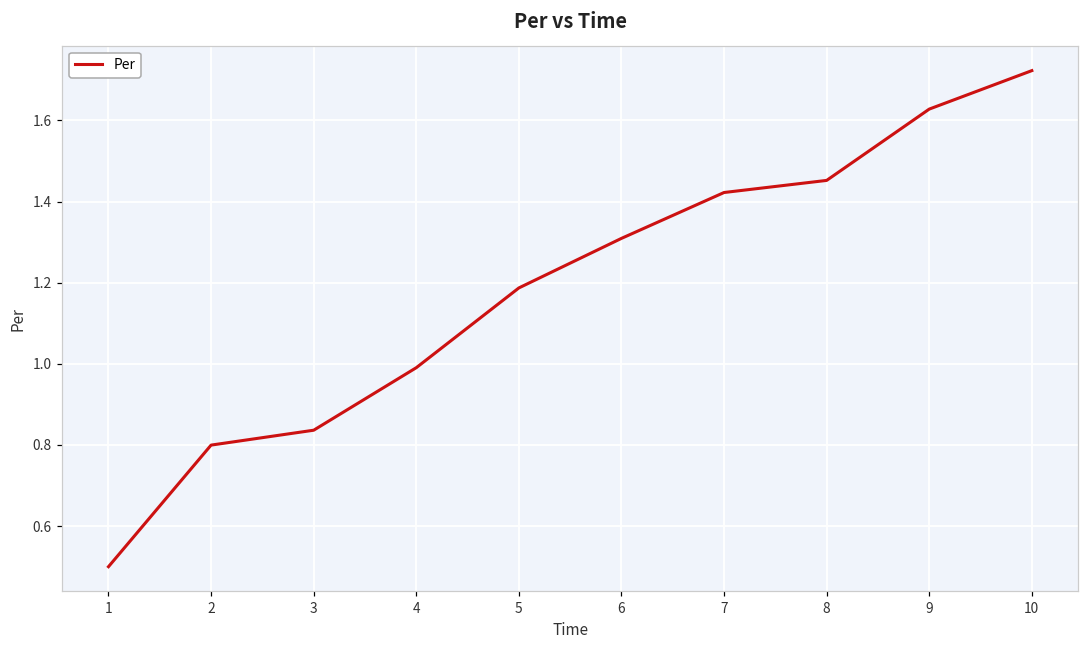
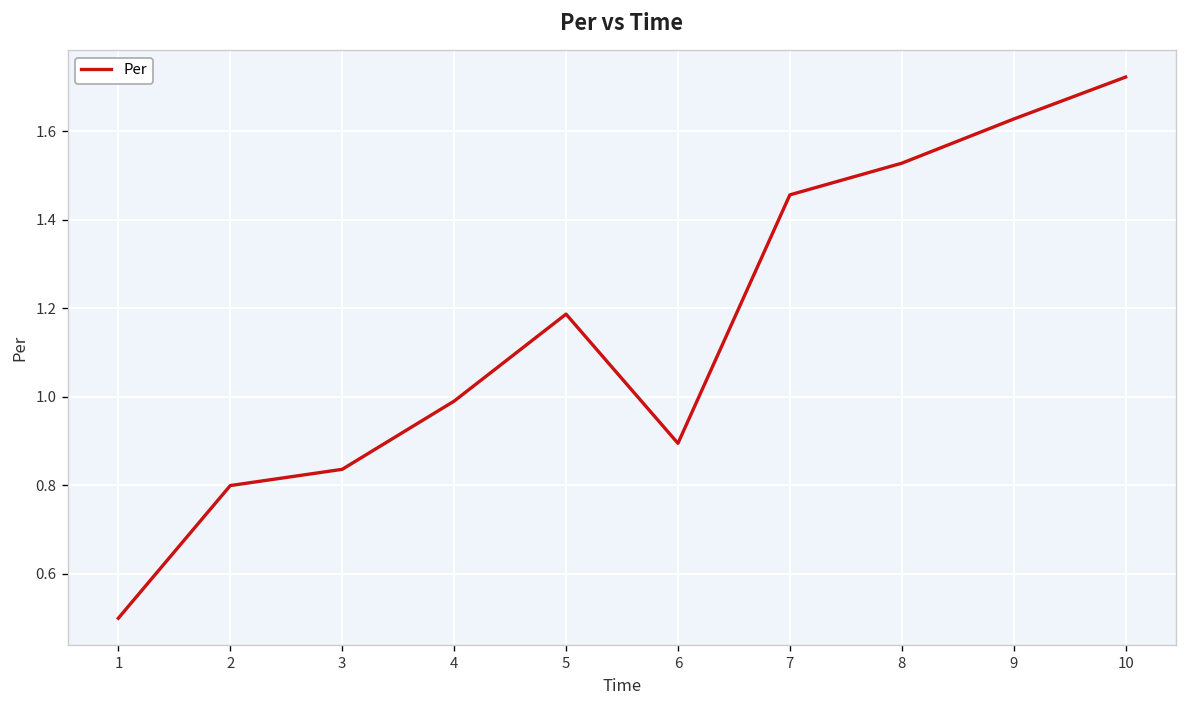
6: 1.31 -> 0.90
7: 1.42 -> 1.46
8: 1.45 -> 1.53
